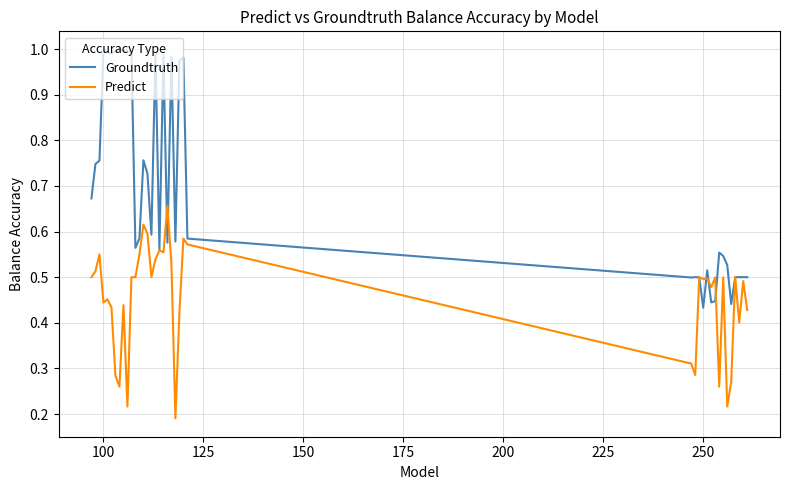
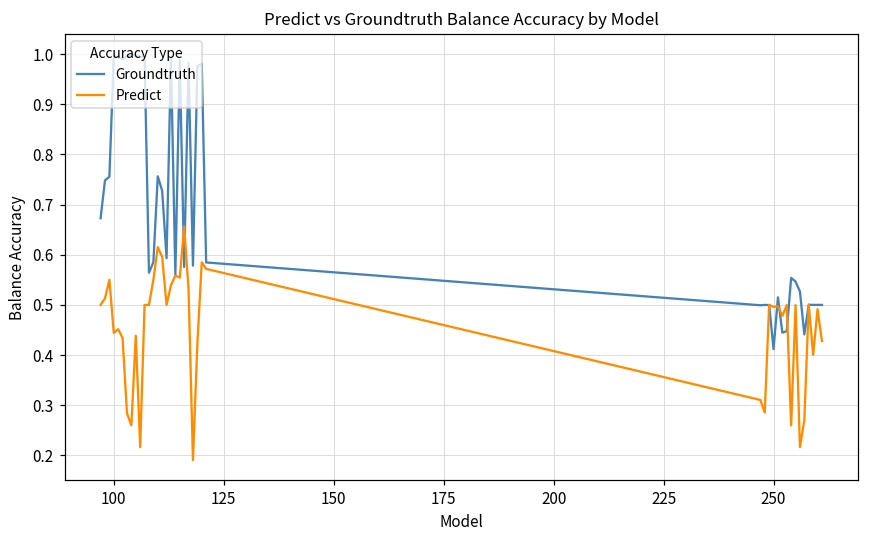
Groundtruth, 250: 0.43 -> 0.41
